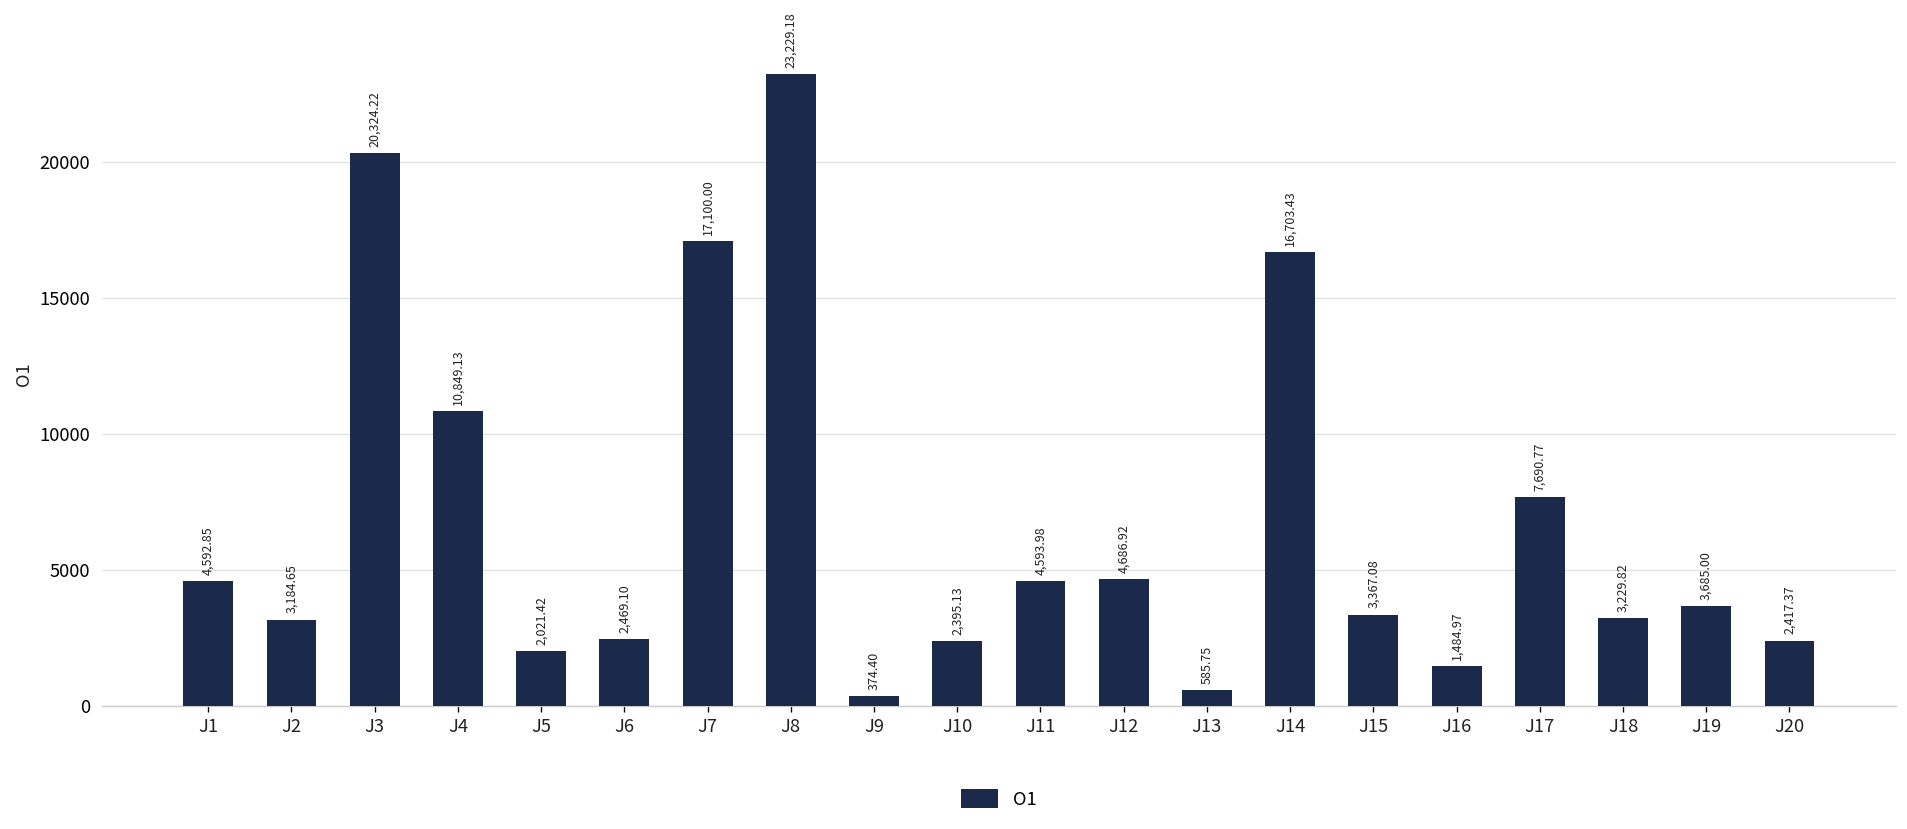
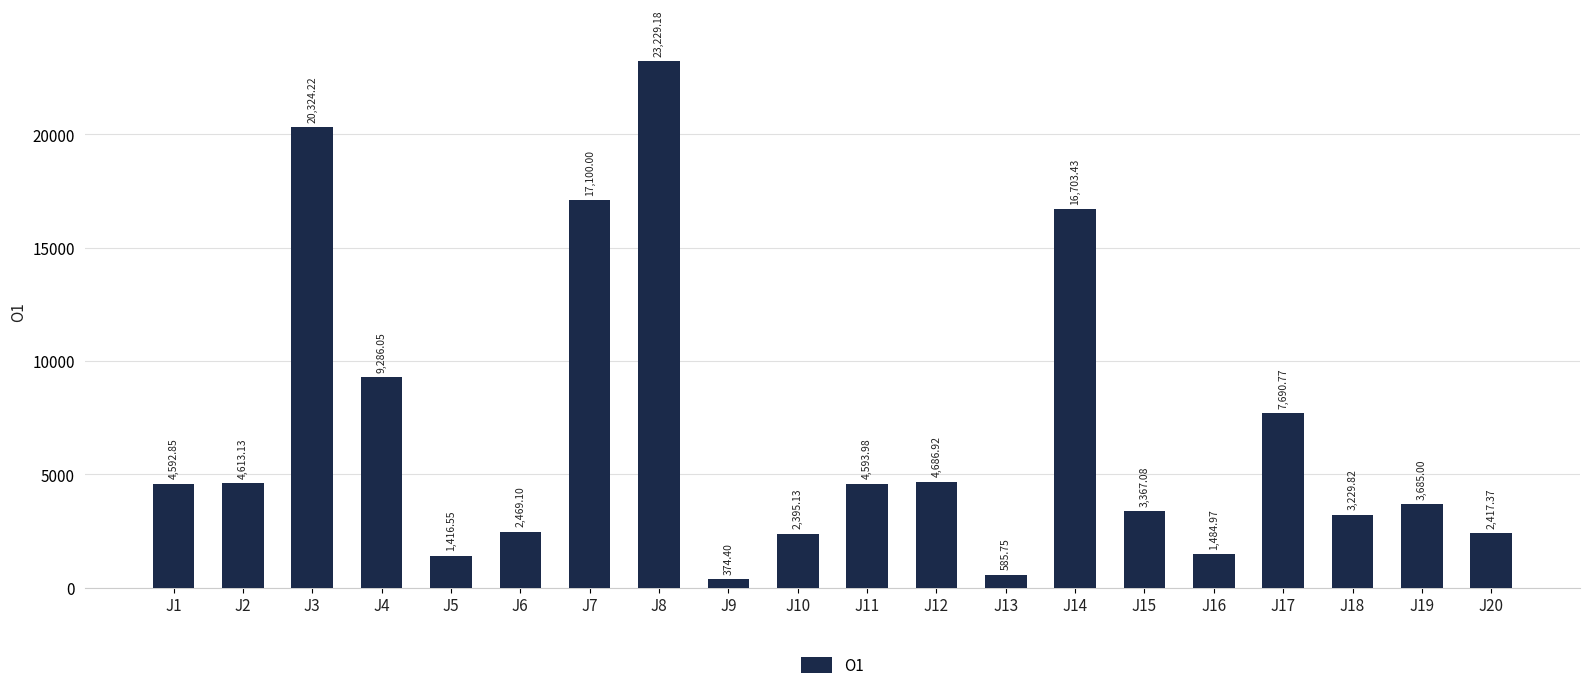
J2: 3,184.65 -> 4,613.13
J4: 10,849.13 -> 9,286.05
J5: 2,021.42 -> 1,416.55
